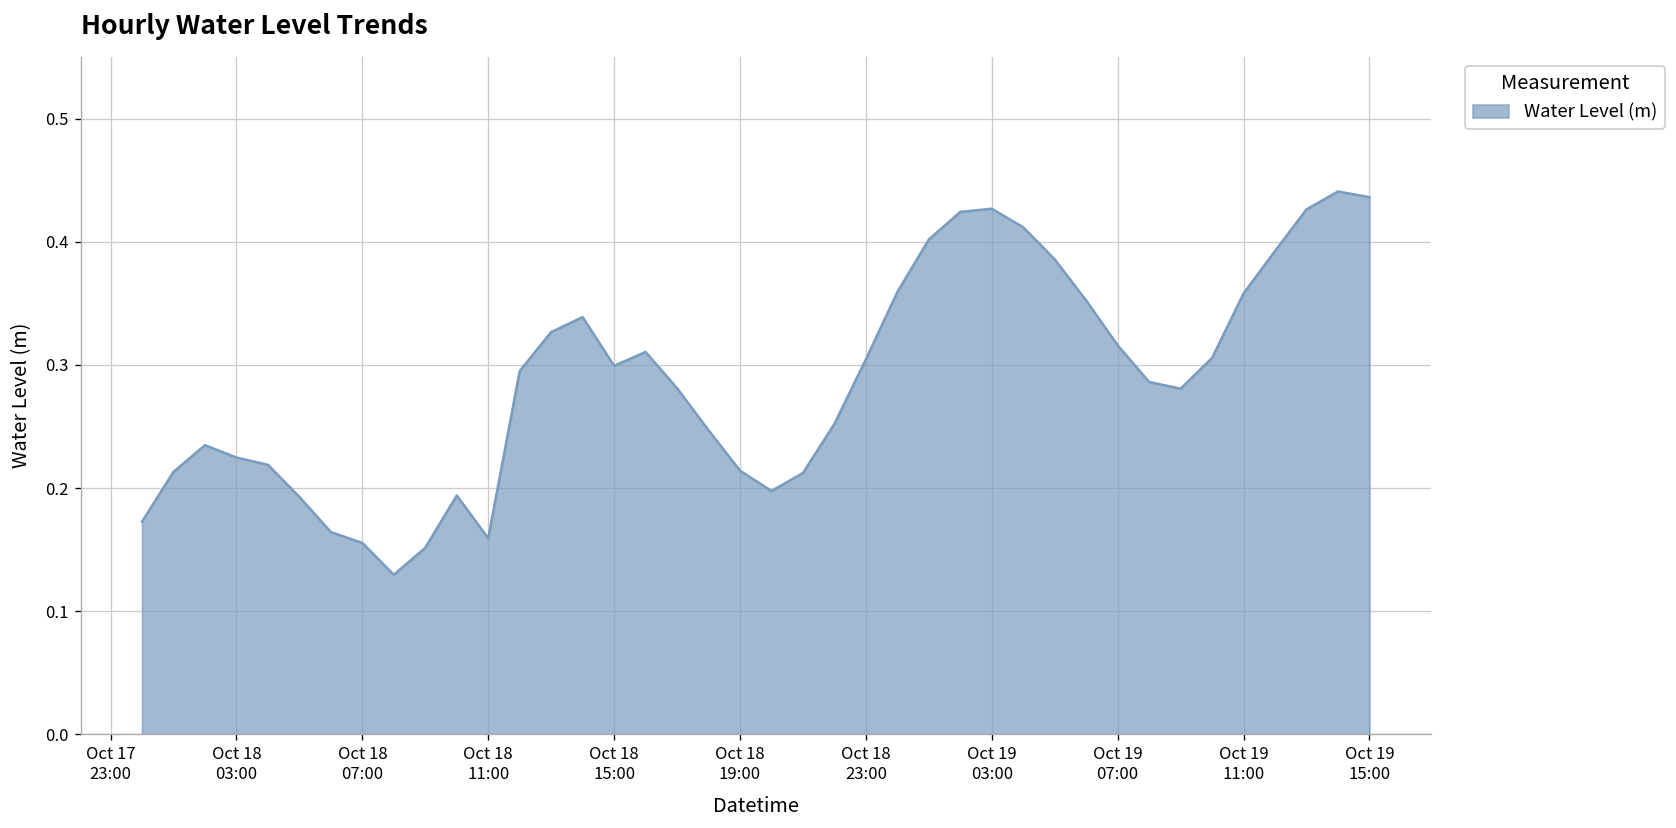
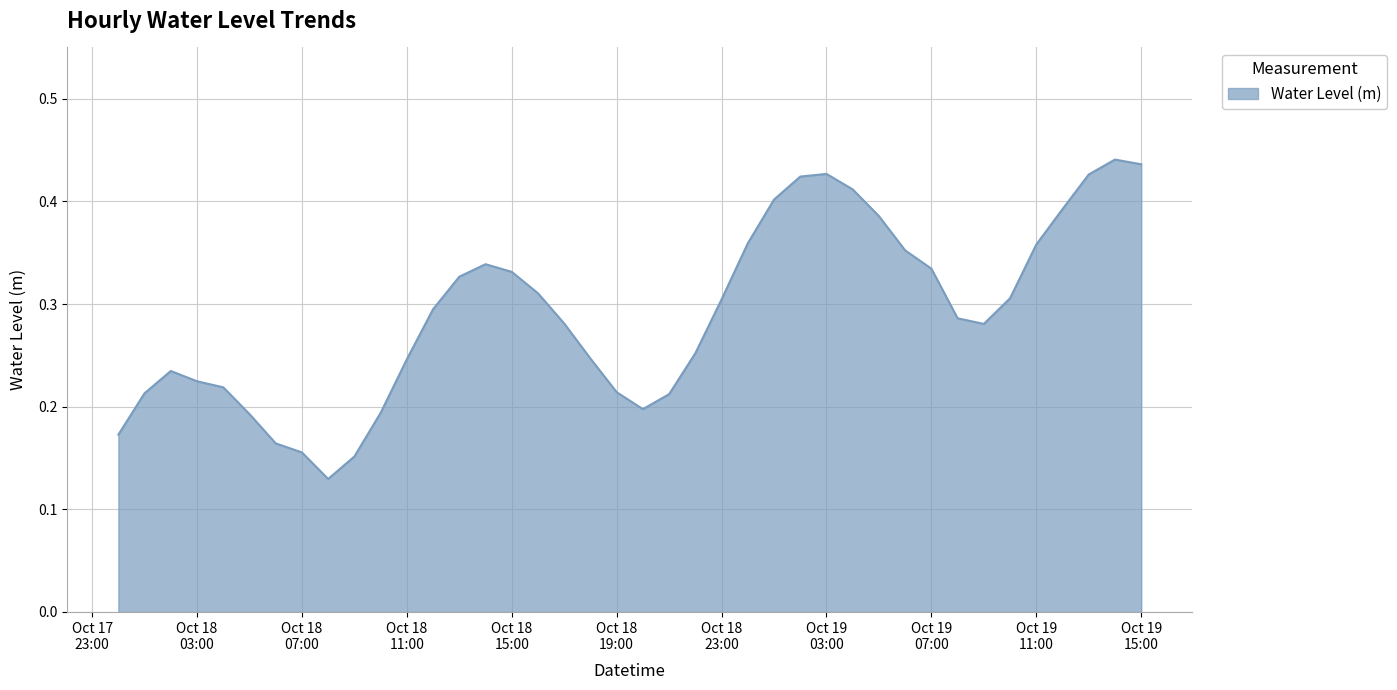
Oct 18 11:00: 0.159 -> 0.246
Oct 18 15:00: 0.299 -> 0.331
Oct 19 07:00: 0.316 -> 0.334
